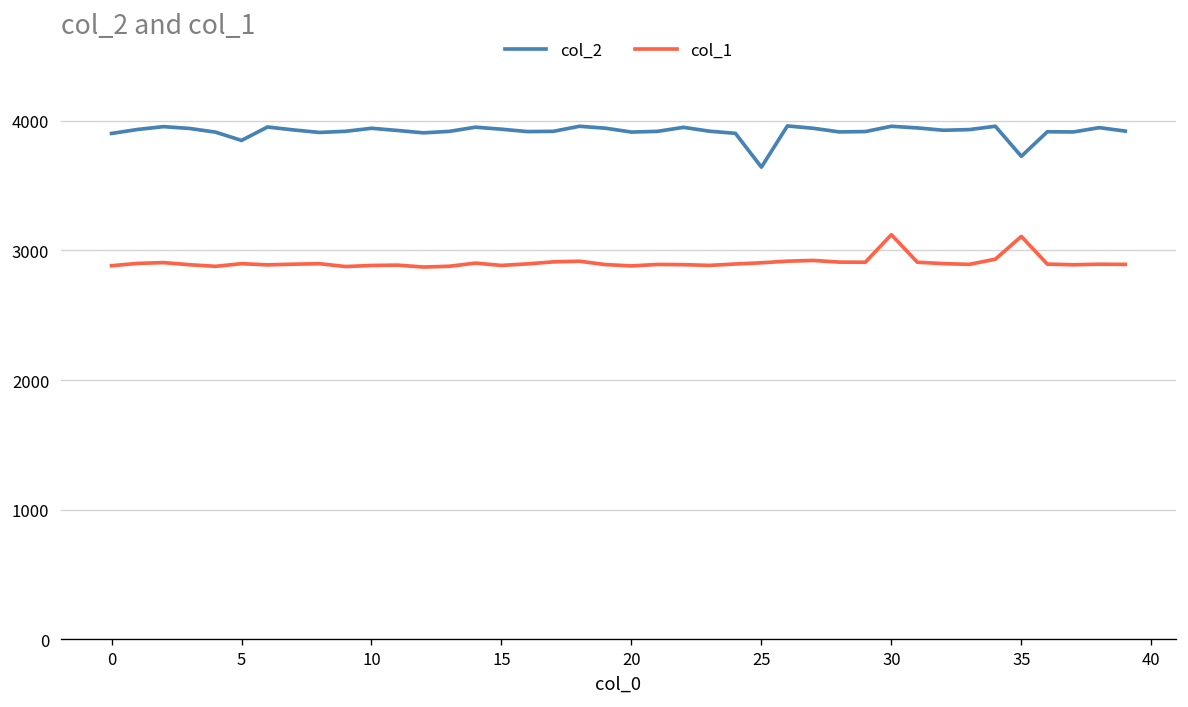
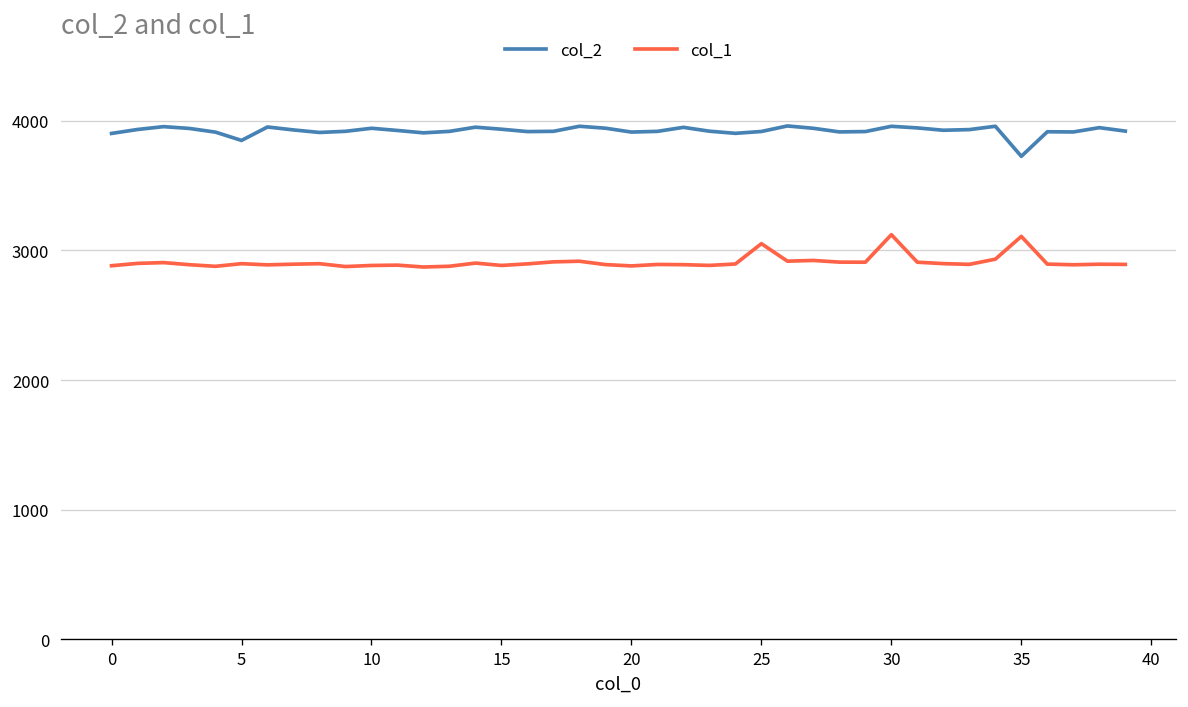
col_2, 25: 3640 -> 3920
col_1, 25: 2900 -> 3050
